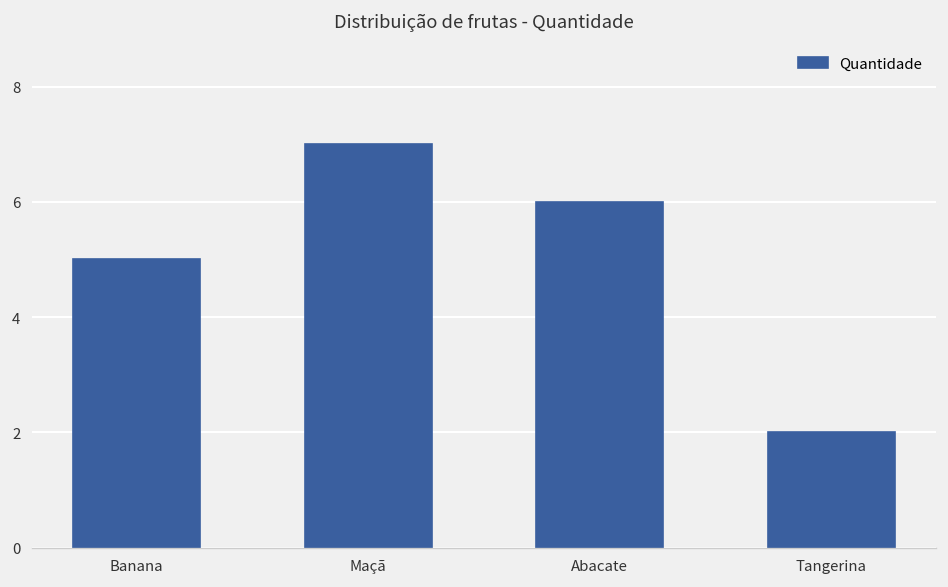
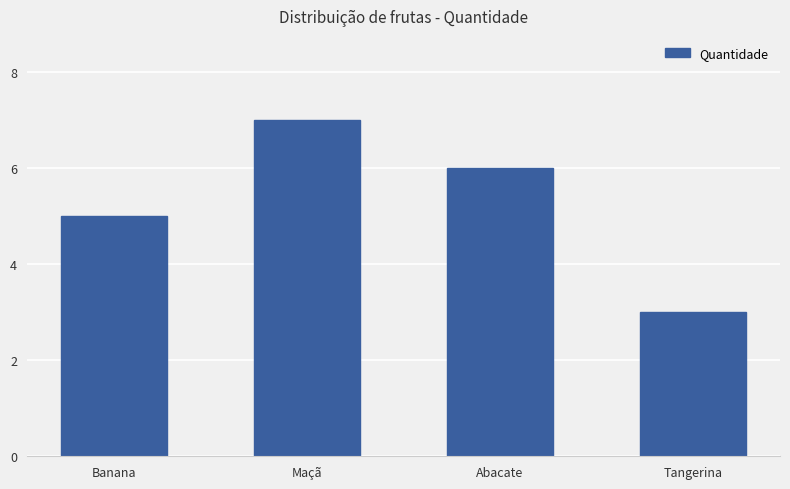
Tangerina: 2 -> 3
